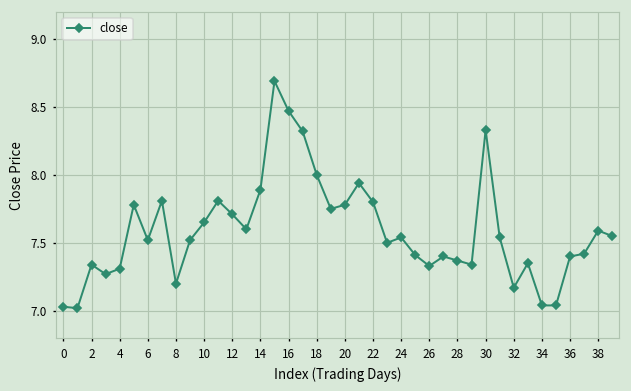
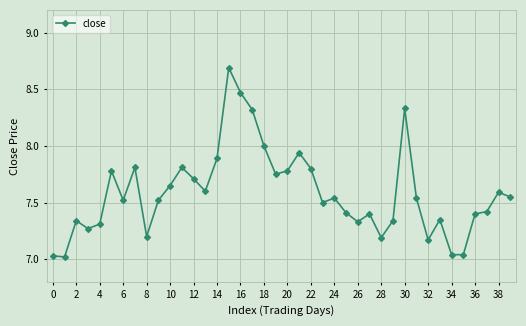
28: 7.37 -> 7.19
